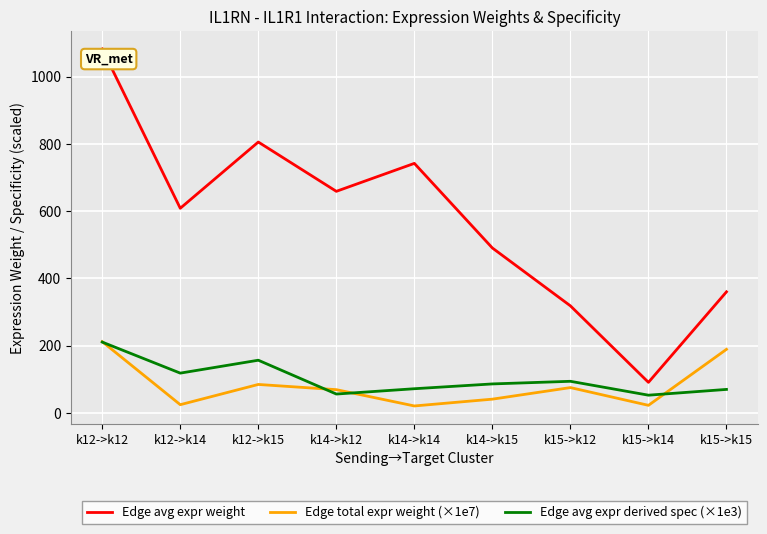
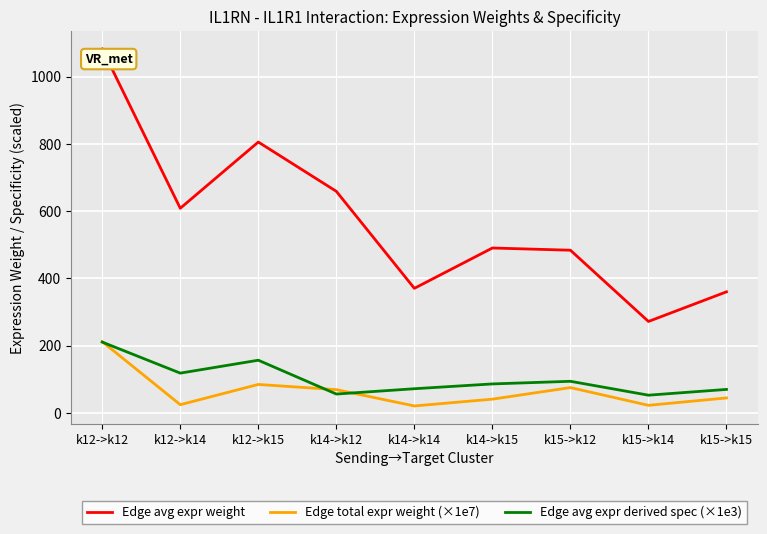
Edge avg expr weight, k14->k14: 740 -> 370
Edge avg expr weight, k15->k12: 320 -> 480
Edge avg expr weight, k15->k14: 90 -> 270
Edge total expr weight (×1e7), k15->k15: 190 -> 40
